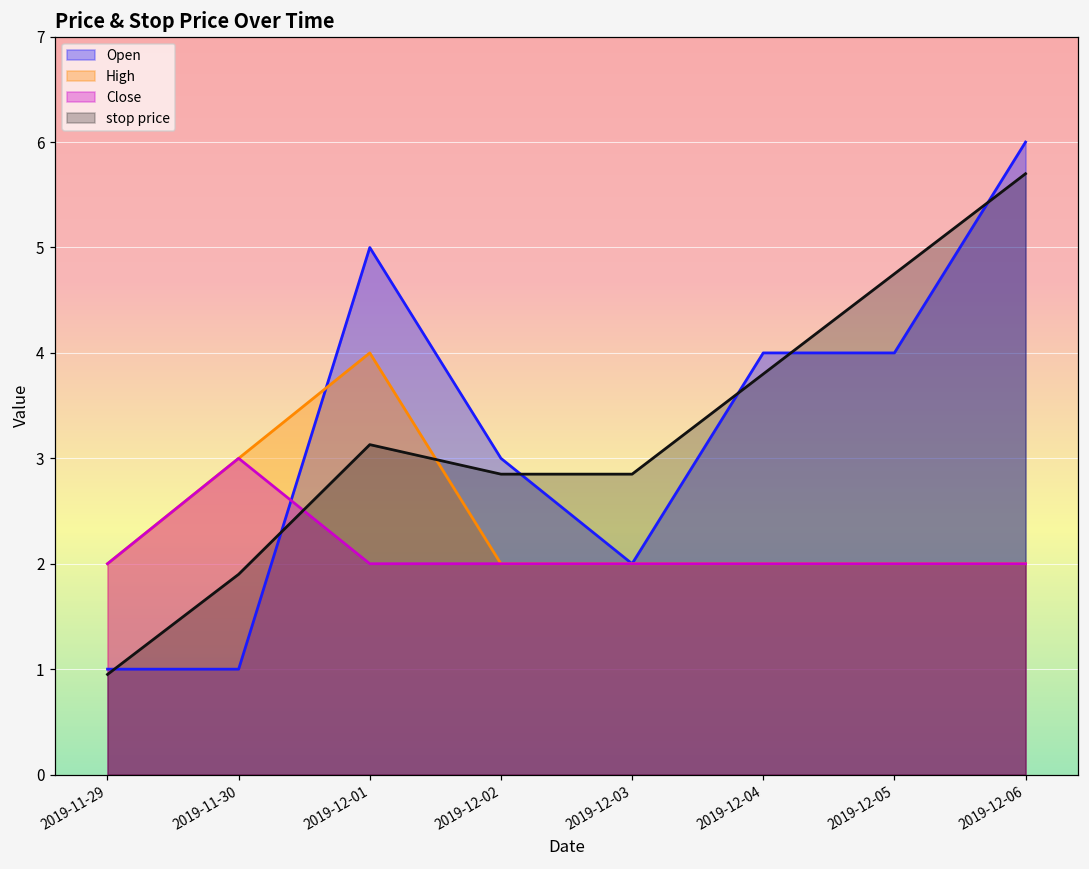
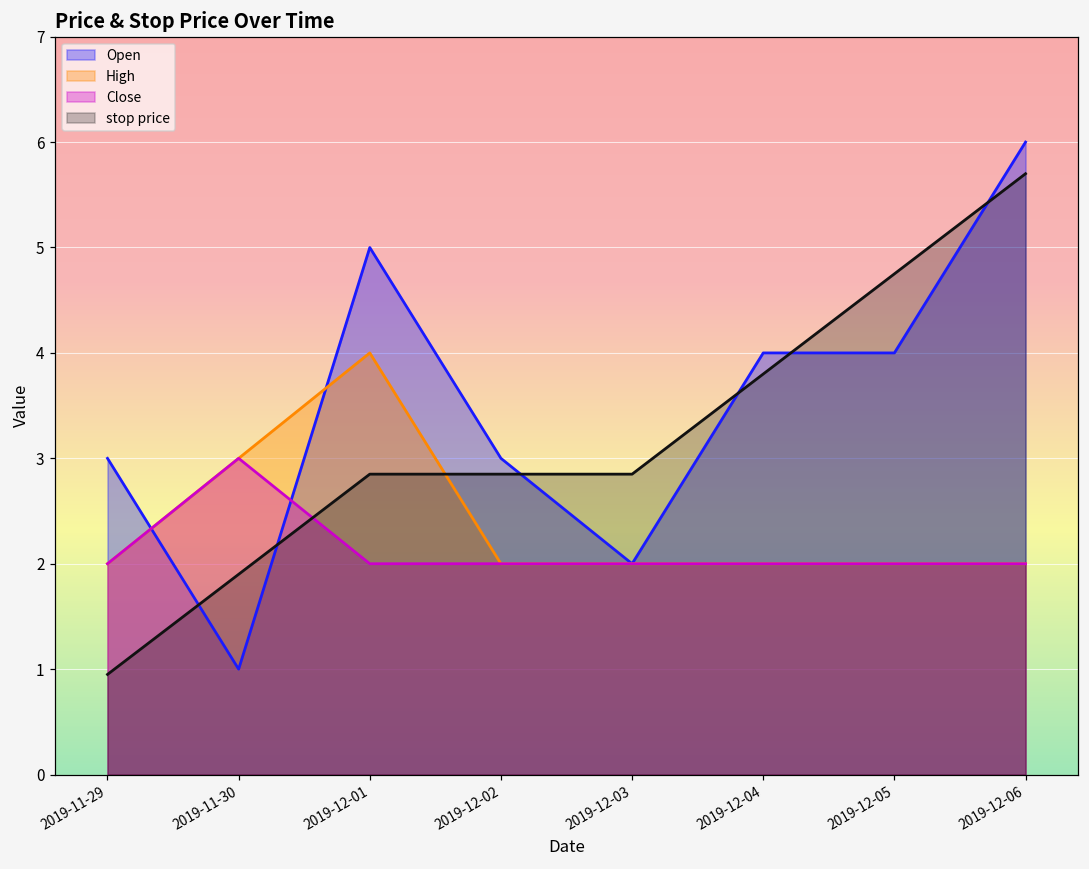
Open, 2019-11-29: 1 -> 3
stop price, 2019-12-01: 3.1 -> 2.9
